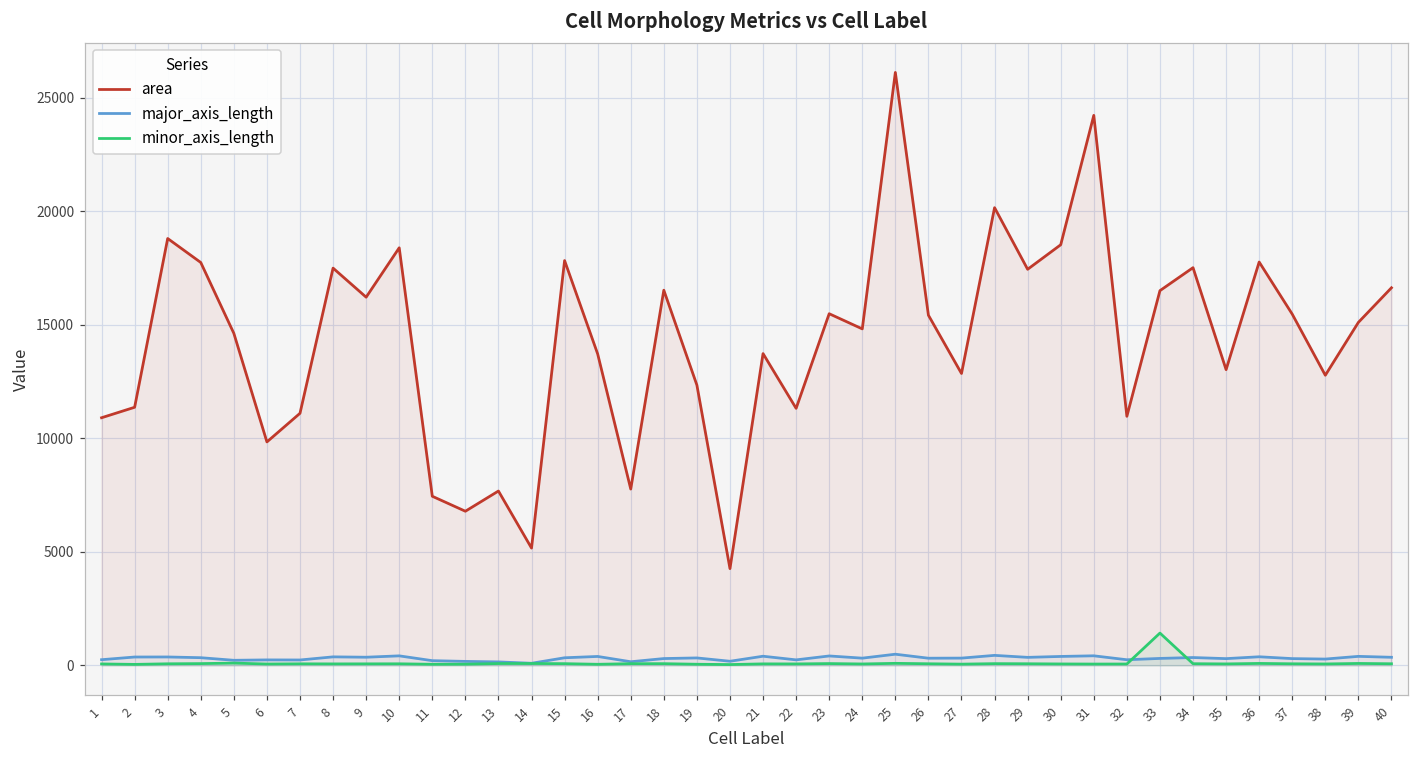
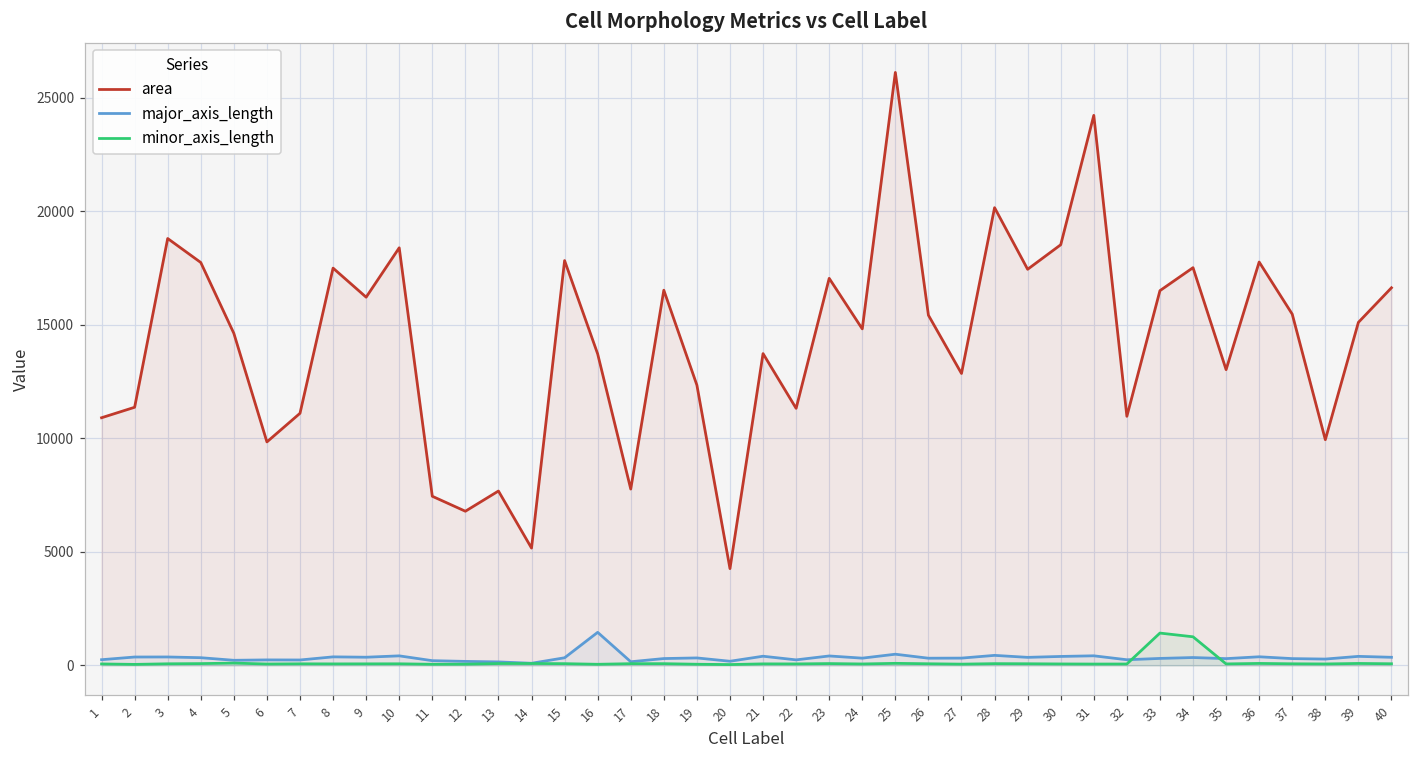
major_axis_length, 16: 400 -> 1500
area, 23: 15500 -> 17000
minor_axis_length, 34: 100 -> 1300
area, 38: 12800 -> 9900
